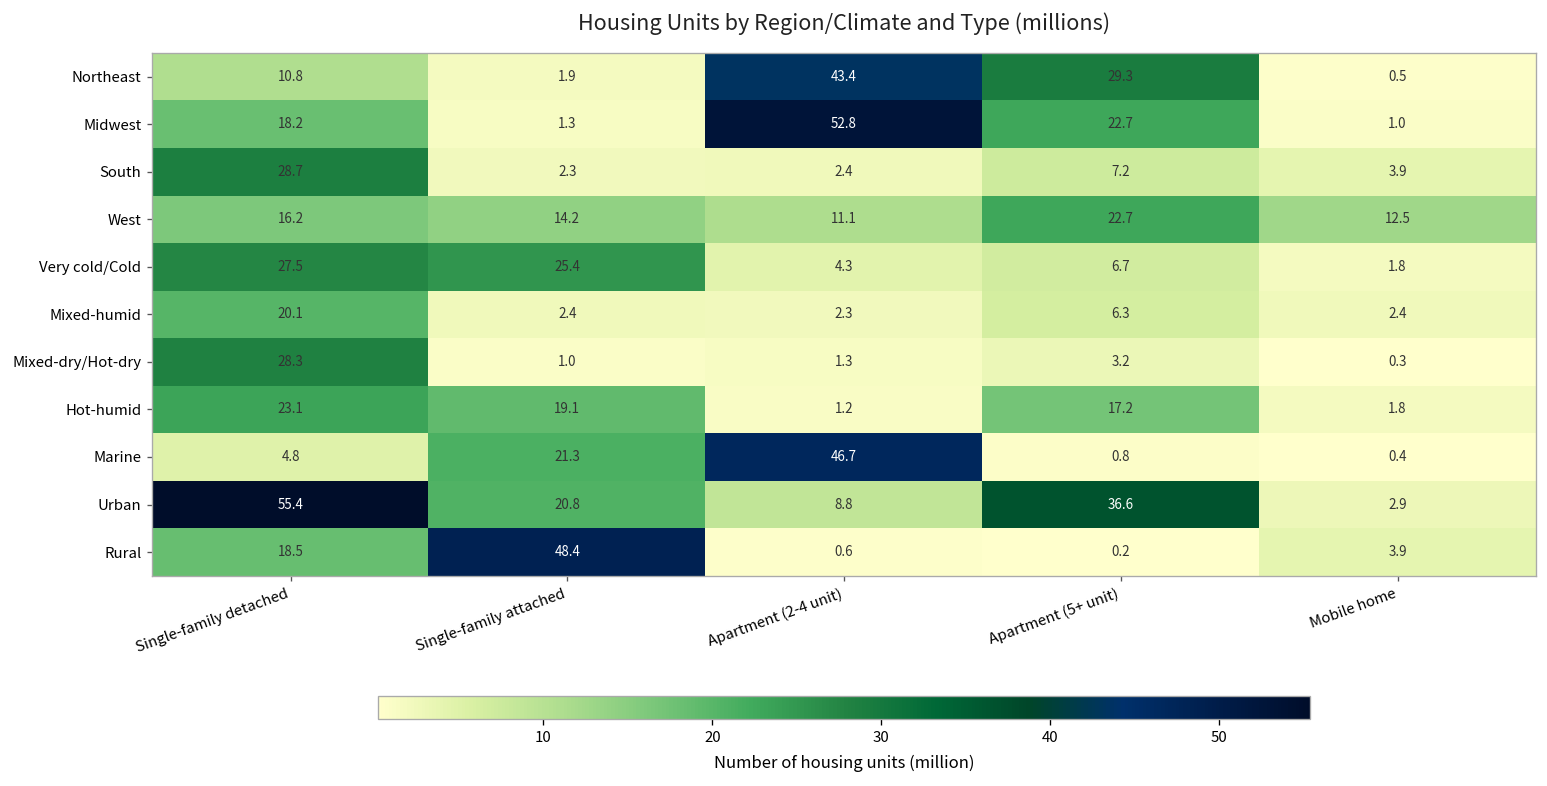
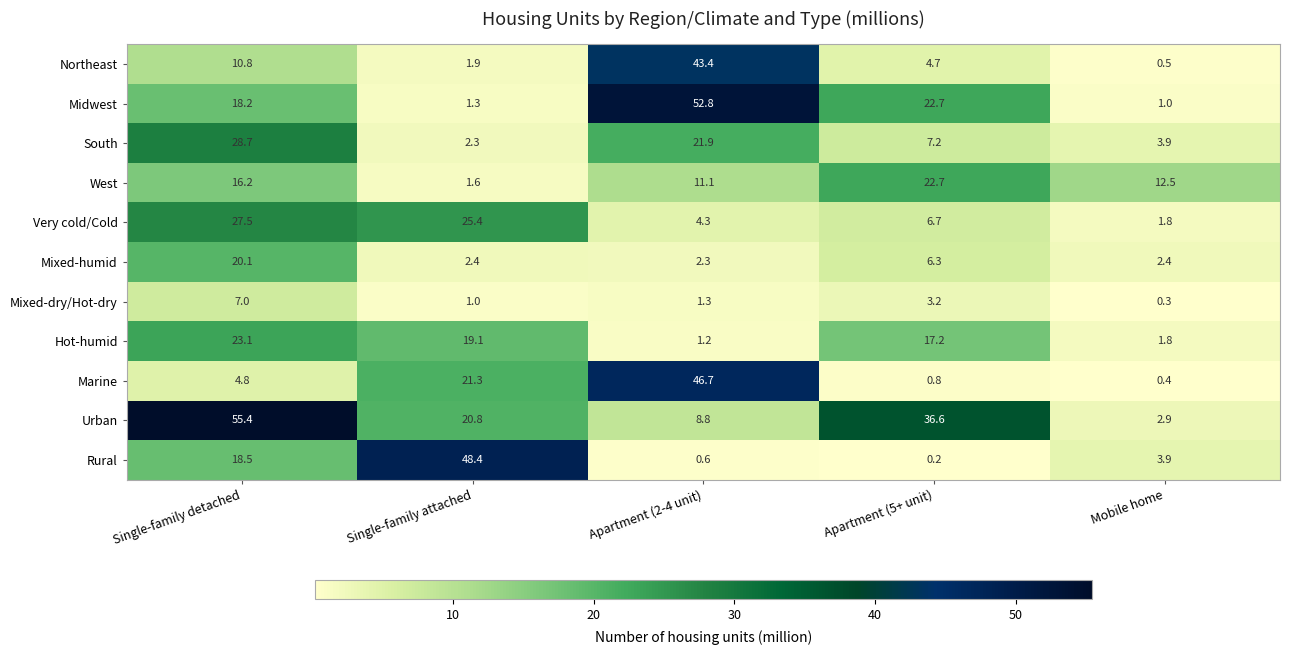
Northeast, Apartment (5+ unit): 29.3 -> 4.7
South, Apartment (2-4 unit): 2.4 -> 21.9
West, Single-family attached: 14.2 -> 1.6
Mixed-dry/Hot-dry, Single-family detached: 28.3 -> 7.0
